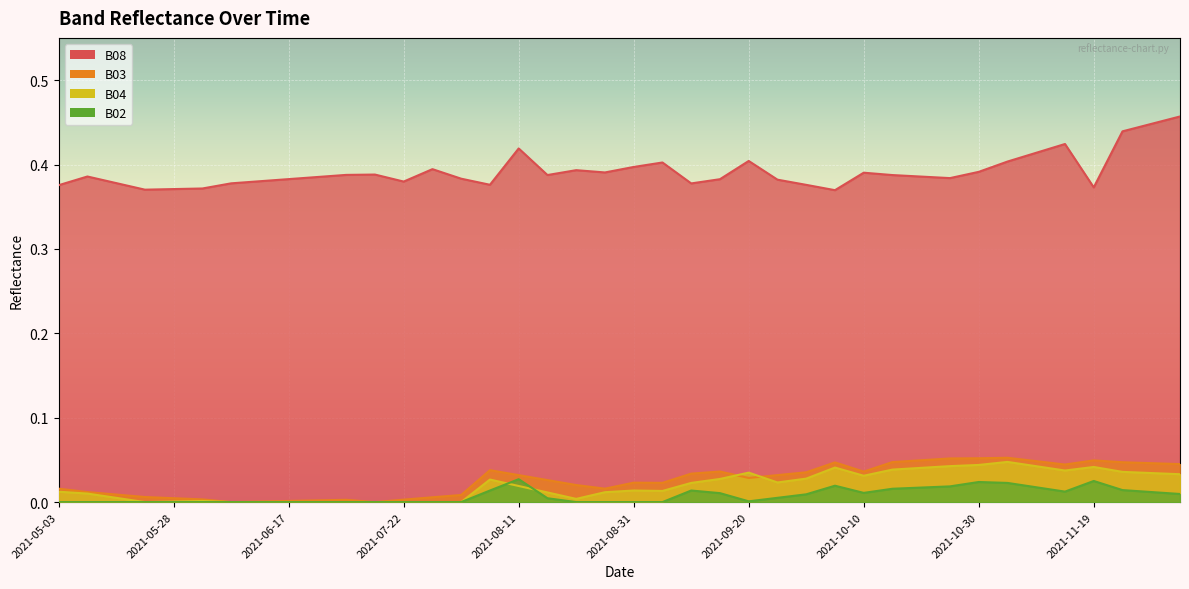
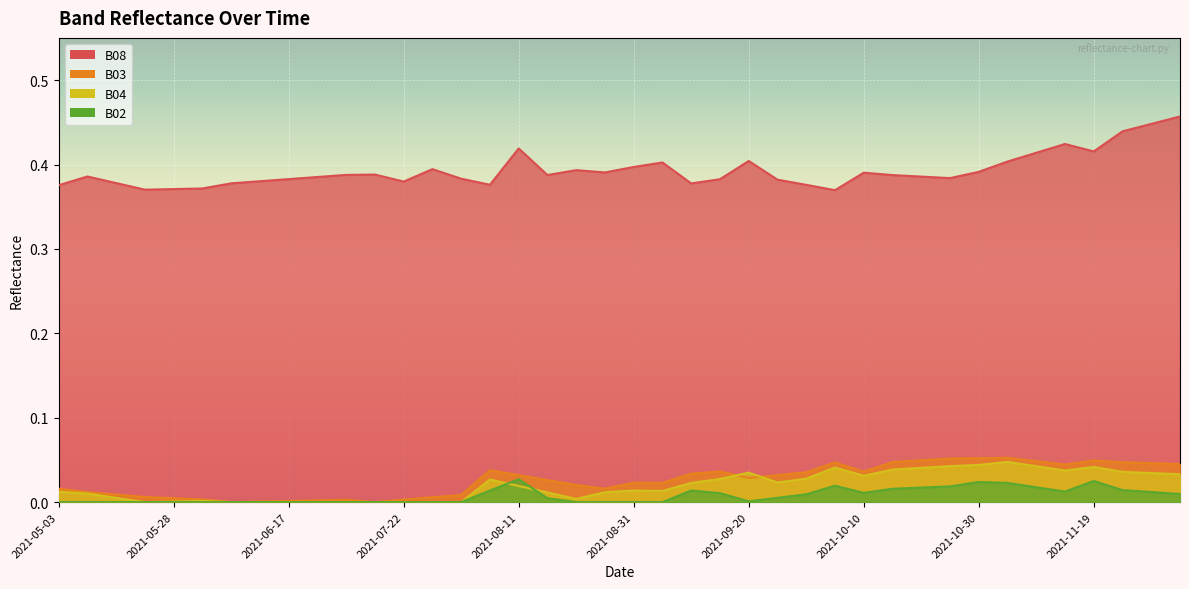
B08, 2021-11-19: 0.37 -> 0.42
